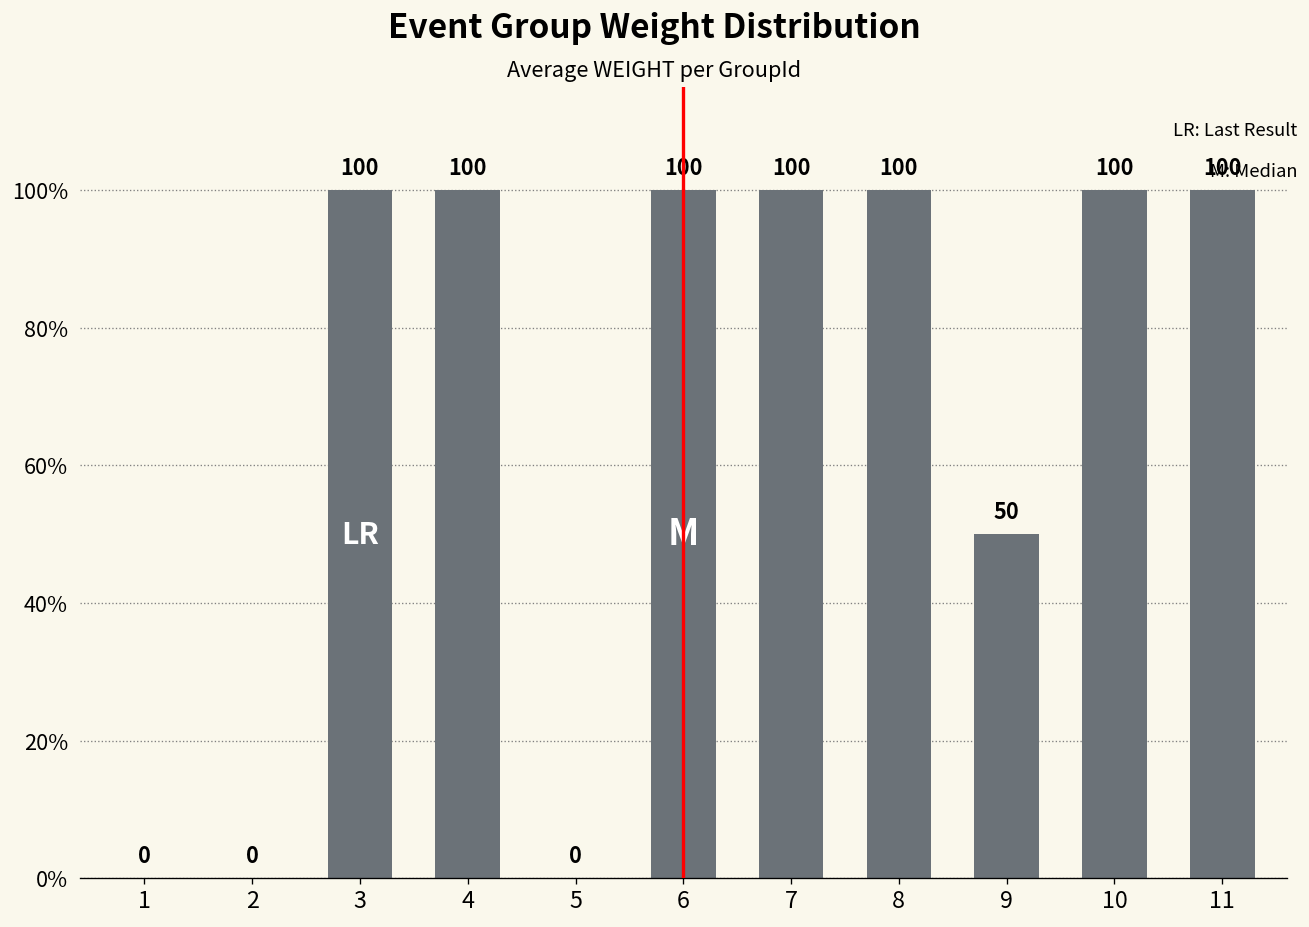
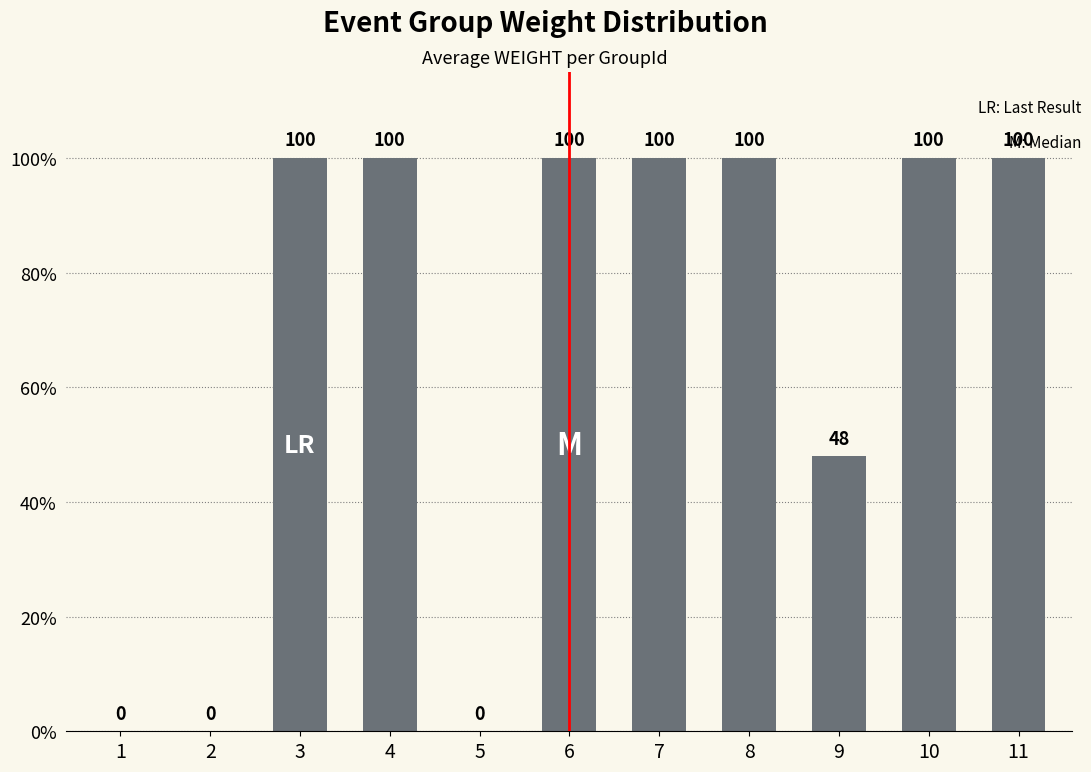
9: 50 -> 48
